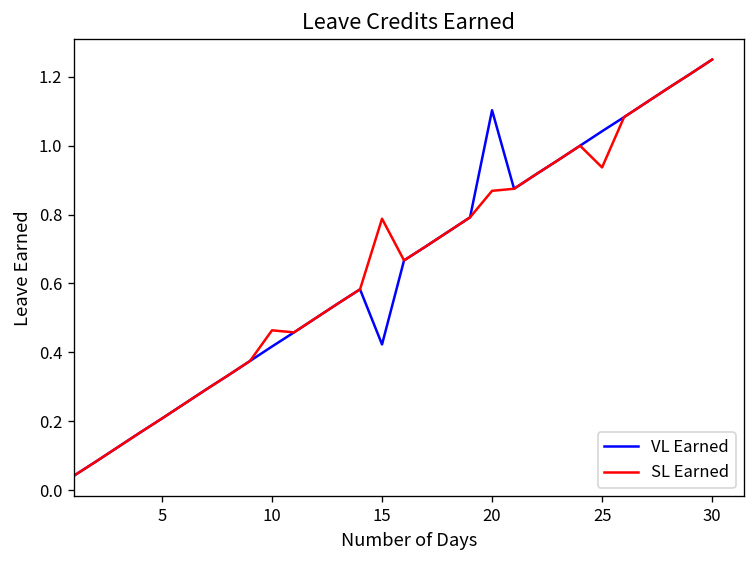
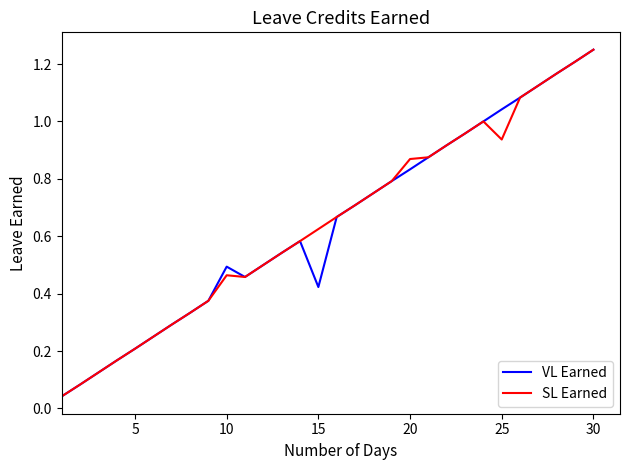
VL Earned, 10: 0.42 -> 0.49
SL Earned, 15: 0.79 -> 0.63
VL Earned, 20: 1.10 -> 0.83
